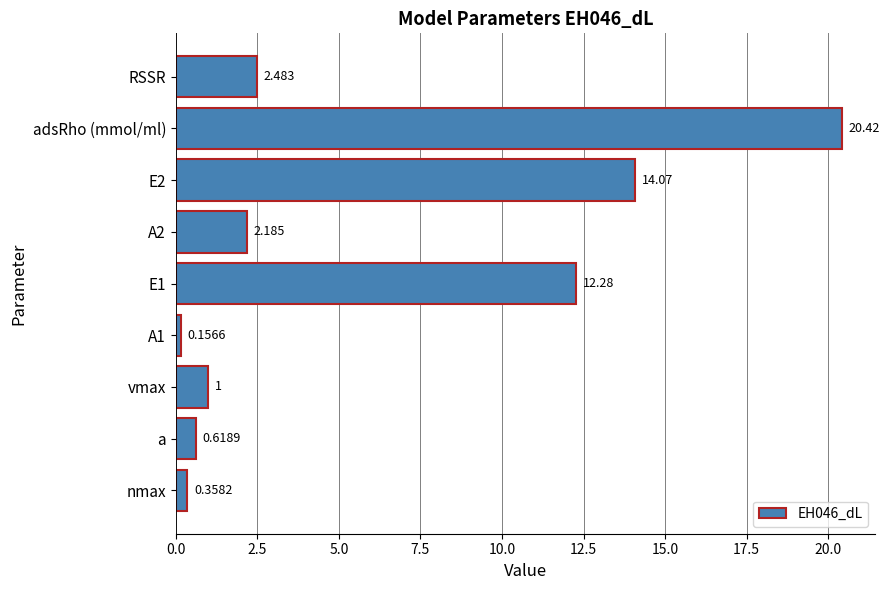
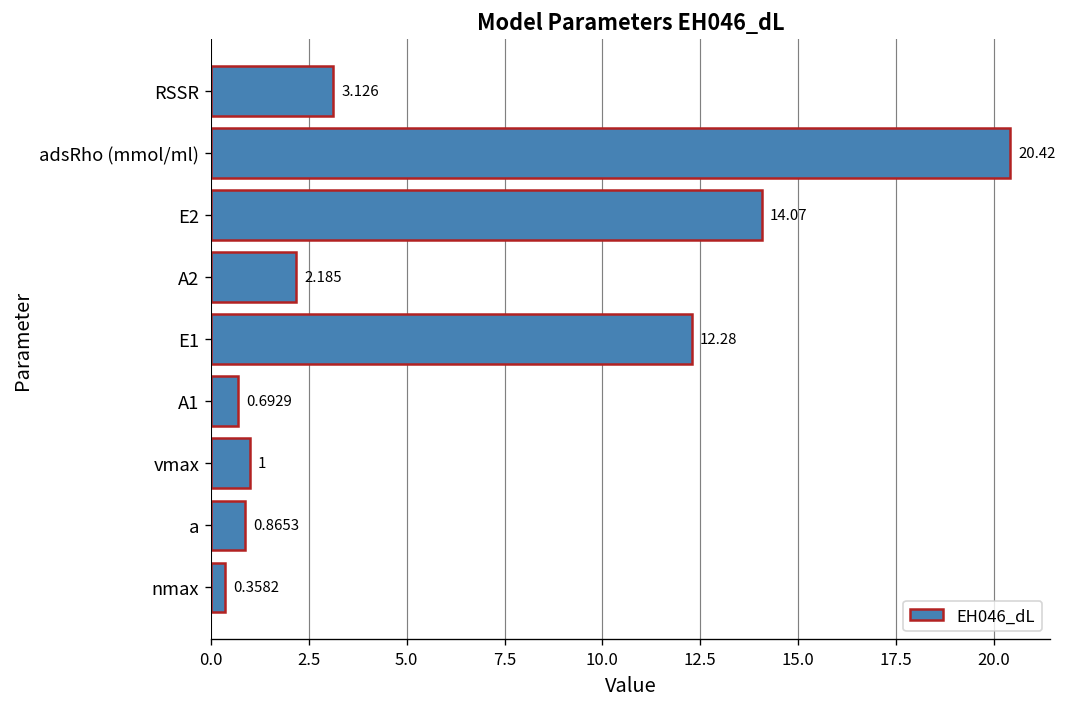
RSSR: 2.483 -> 3.126
A1: 0.1566 -> 0.6929
a: 0.6189 -> 0.8653
